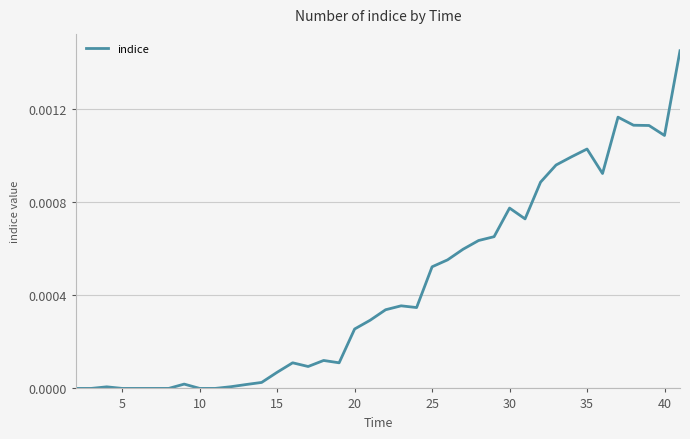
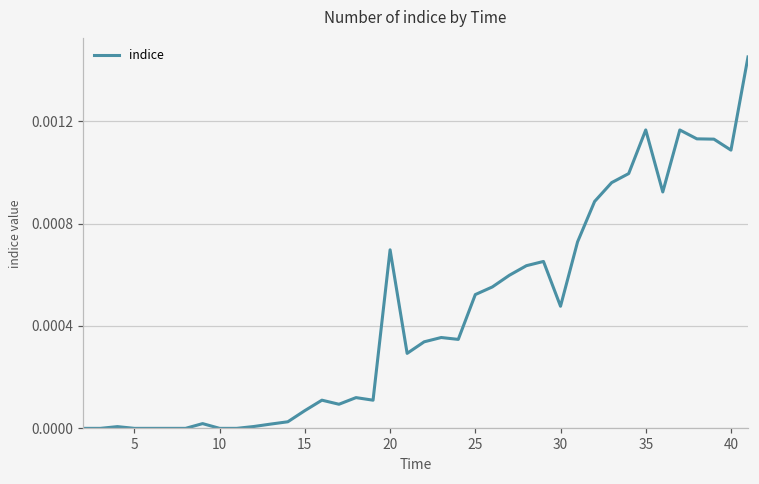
20: 0.00026 -> 0.00070
30: 0.00078 -> 0.00048
35: 0.00103 -> 0.00117
